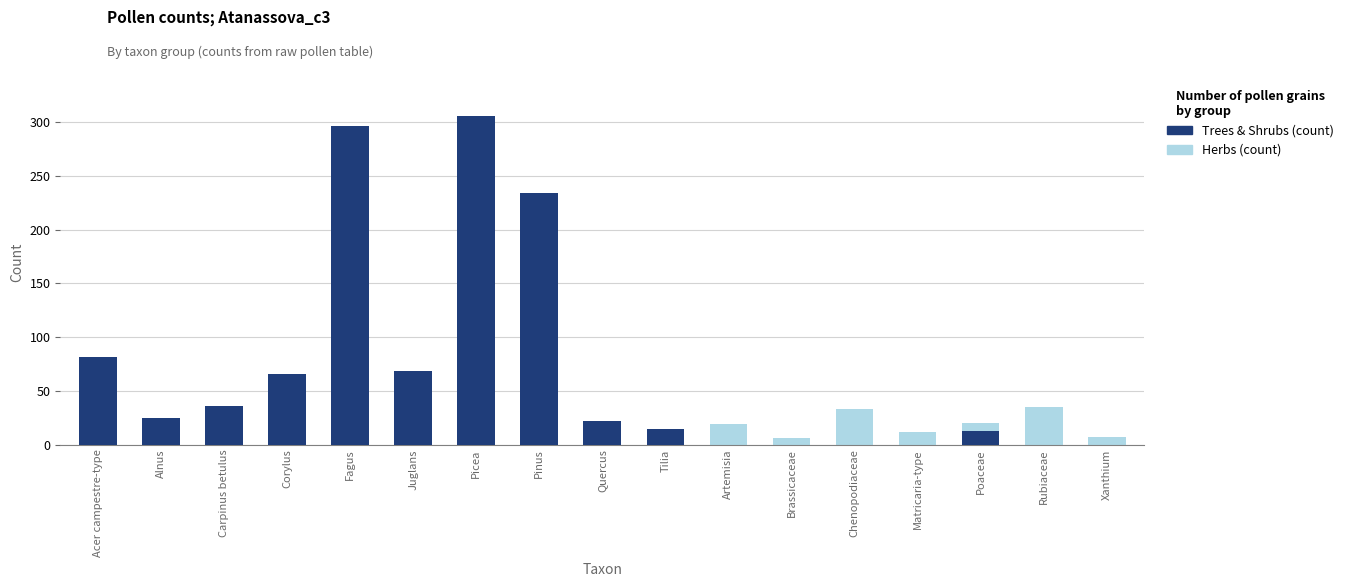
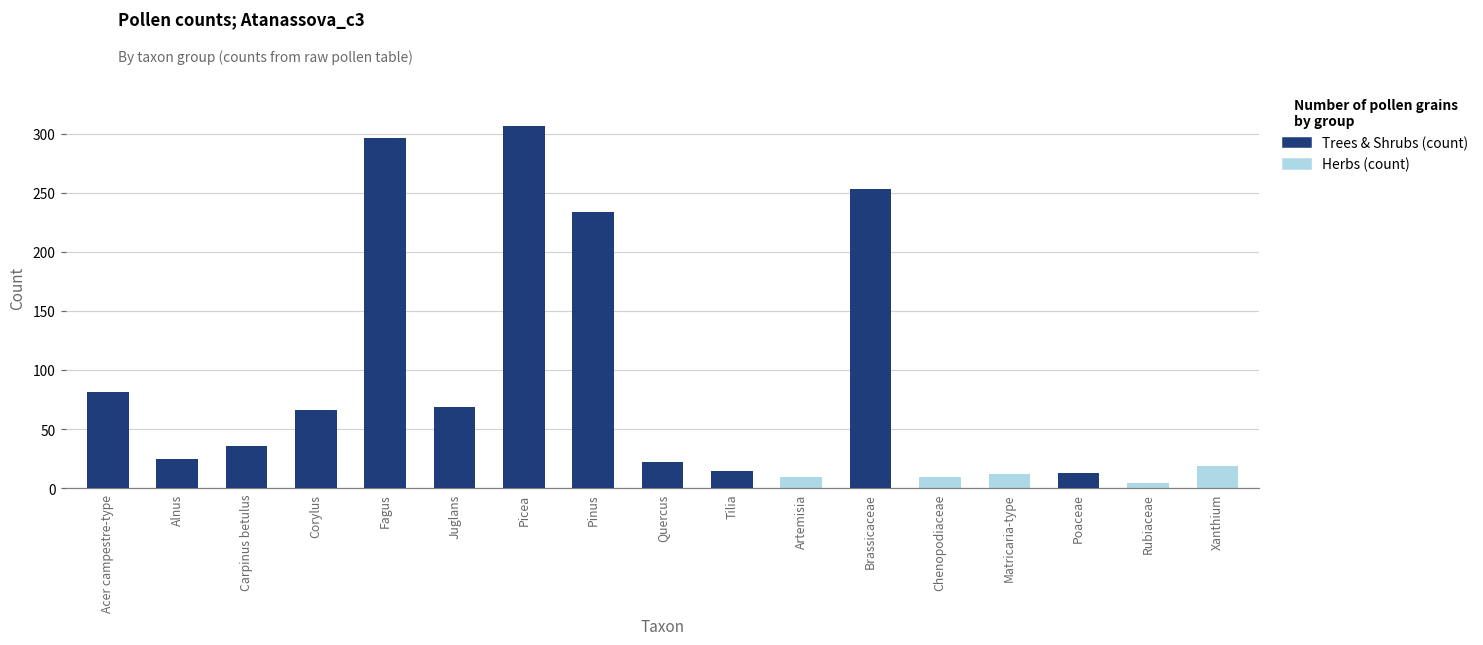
Herbs (count), Artemisia: 19 -> 9
Herbs (count), Brassicaceae: 6 -> 46
Trees & Shrubs (count), Brassicaceae: 0 -> 253
Herbs (count), Chenopodiaceae: 33 -> 10
Herbs (count), Poaceae: 20 -> 9
Herbs (count), Rubiaceae: 35 -> 5
Herbs (count), Xanthium: 7 -> 19
